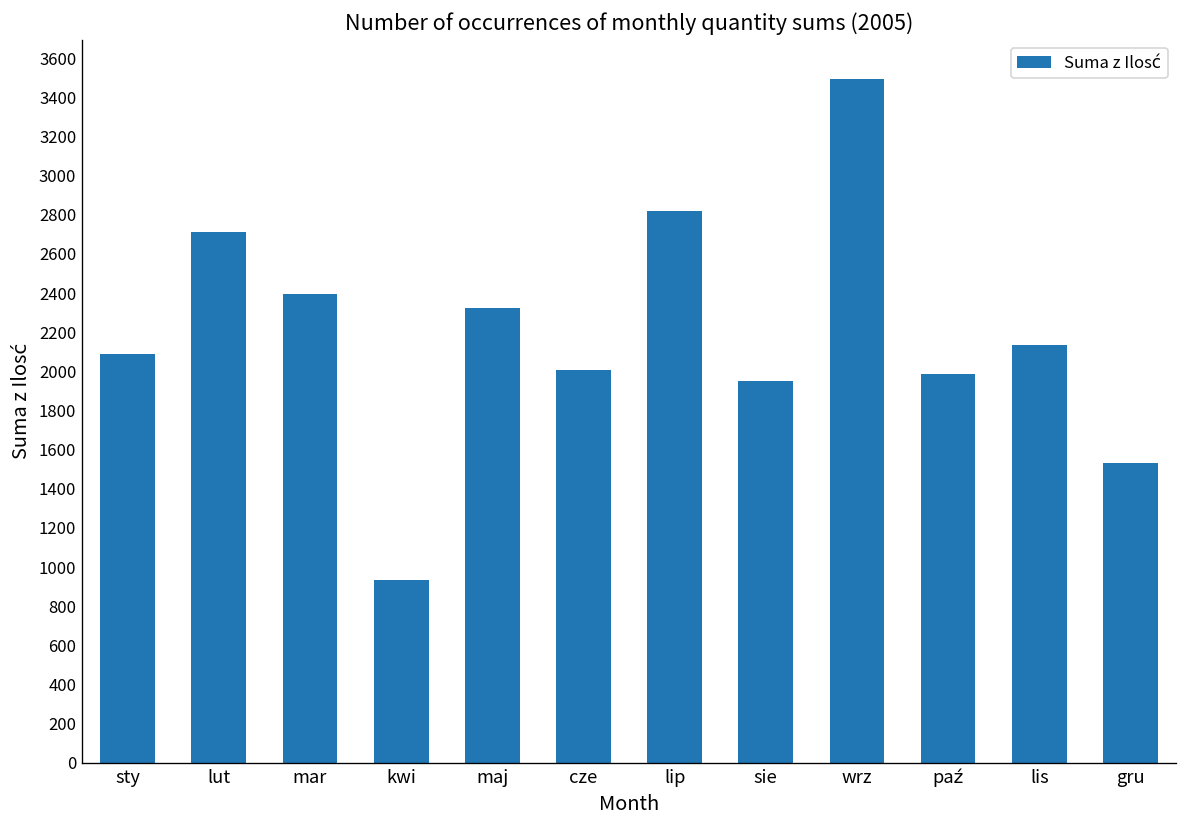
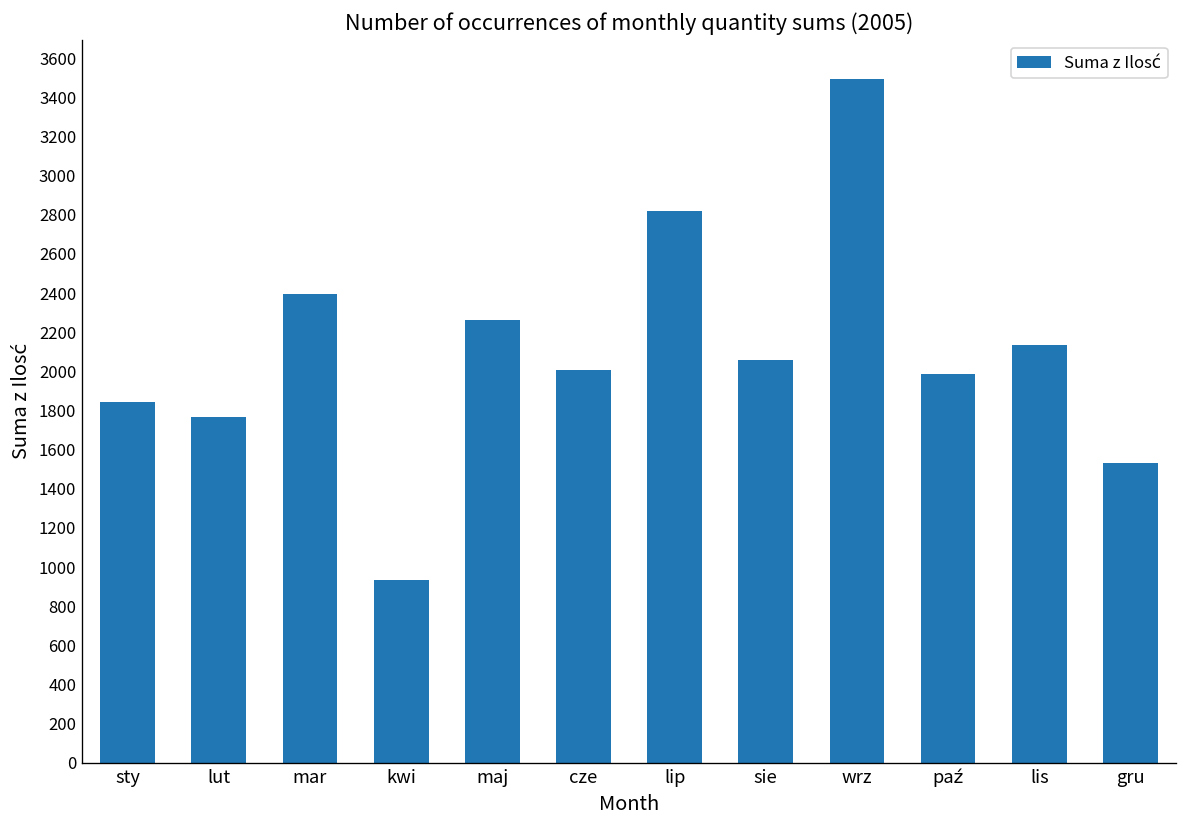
sty: 2090 -> 1840
lut: 2710 -> 1770
maj: 2320 -> 2260
sie: 1950 -> 2060
